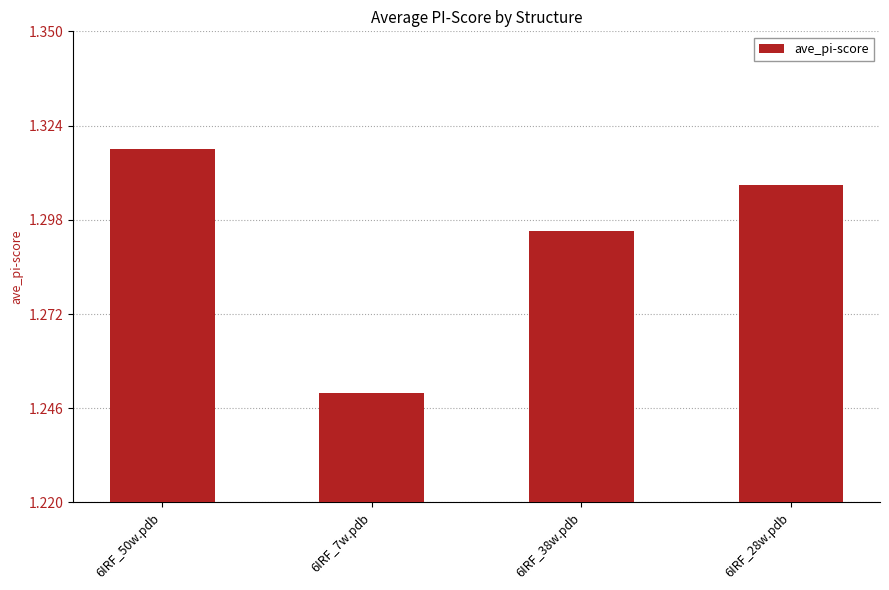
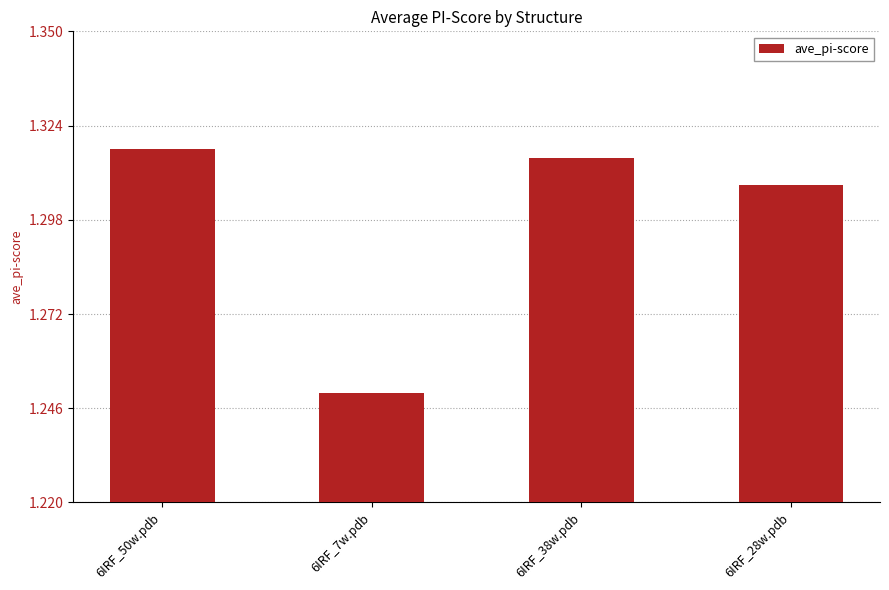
6IRF_38w.pdb: 1.295 -> 1.315
